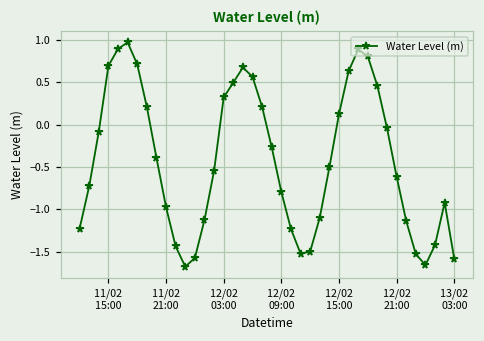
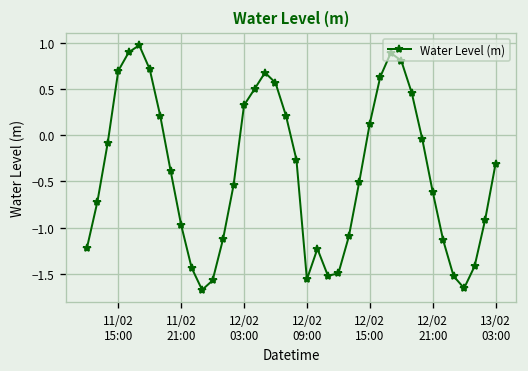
12/02 09:00: -0.8 -> -1.6
13/02 03:00: -1.6 -> -0.3
